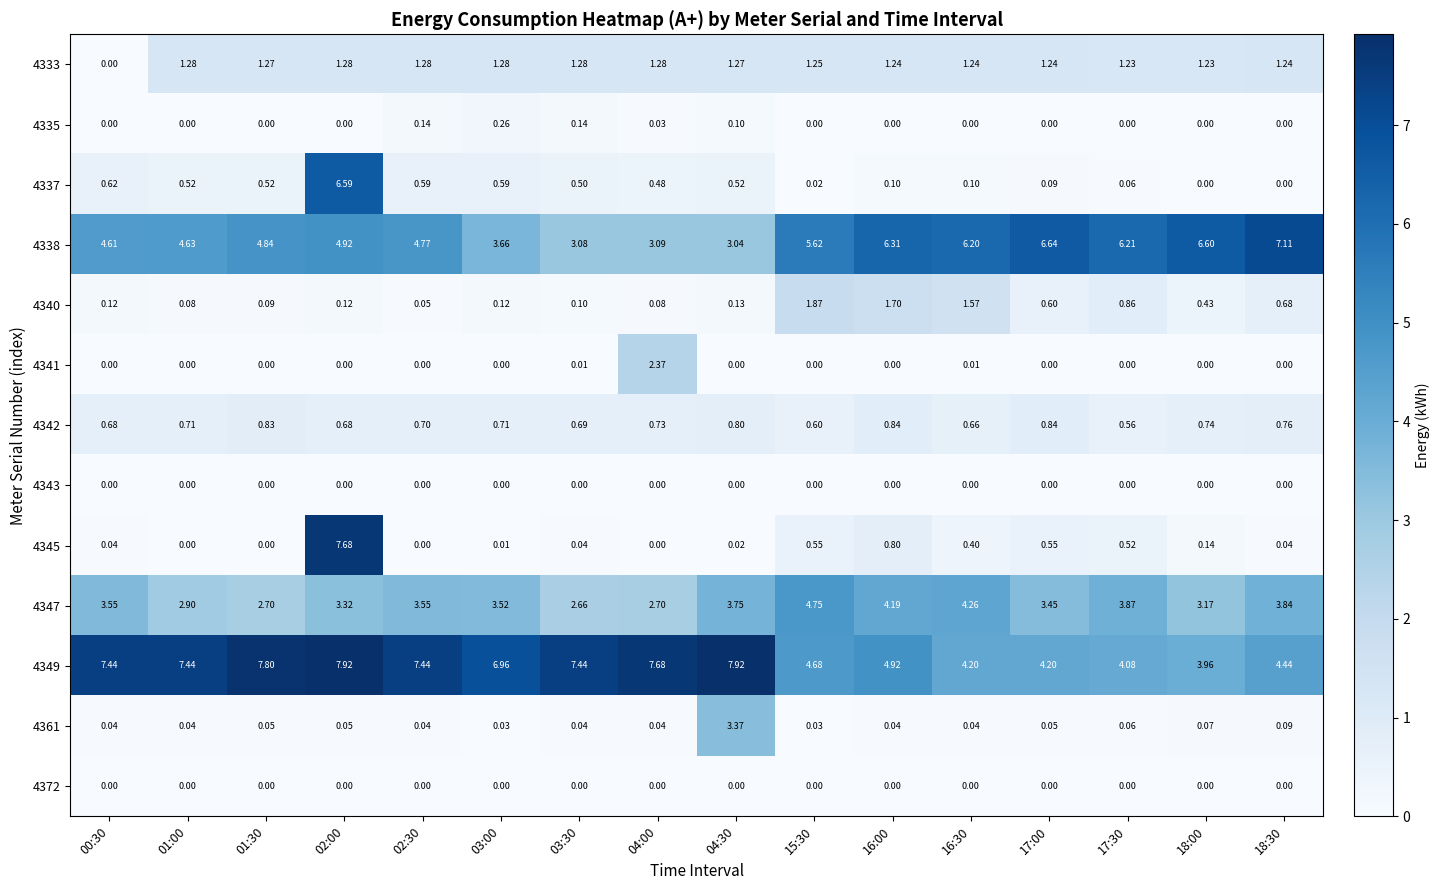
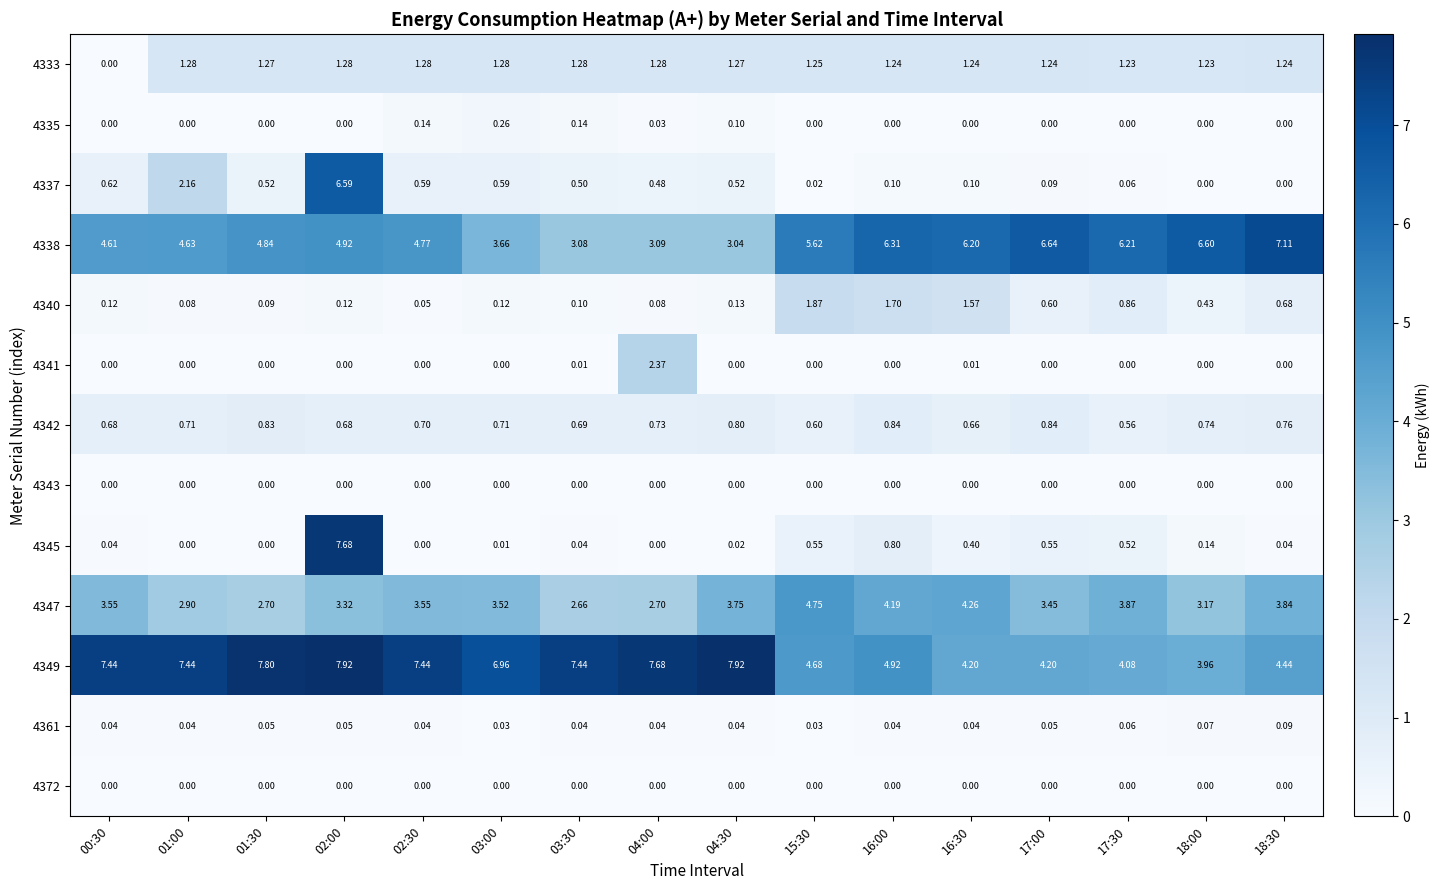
4337, 01:00: 0.52 -> 2.16
4361, 04:30: 3.37 -> 0.04
